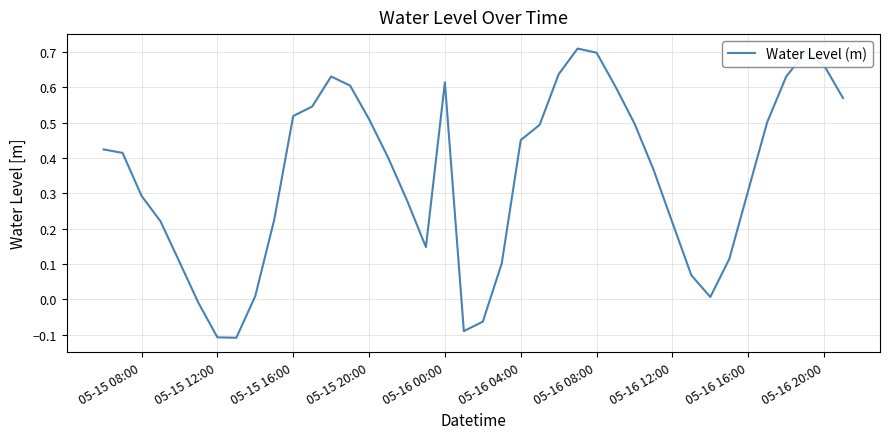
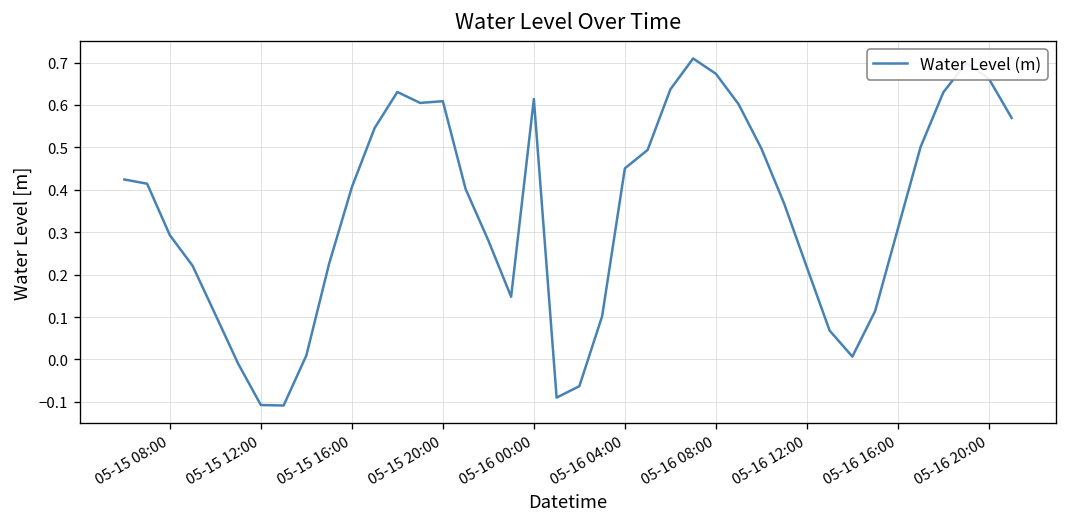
05-15 16:00: 0.52 -> 0.41
05-15 20:00: 0.51 -> 0.61
05-16 08:00: 0.70 -> 0.67
